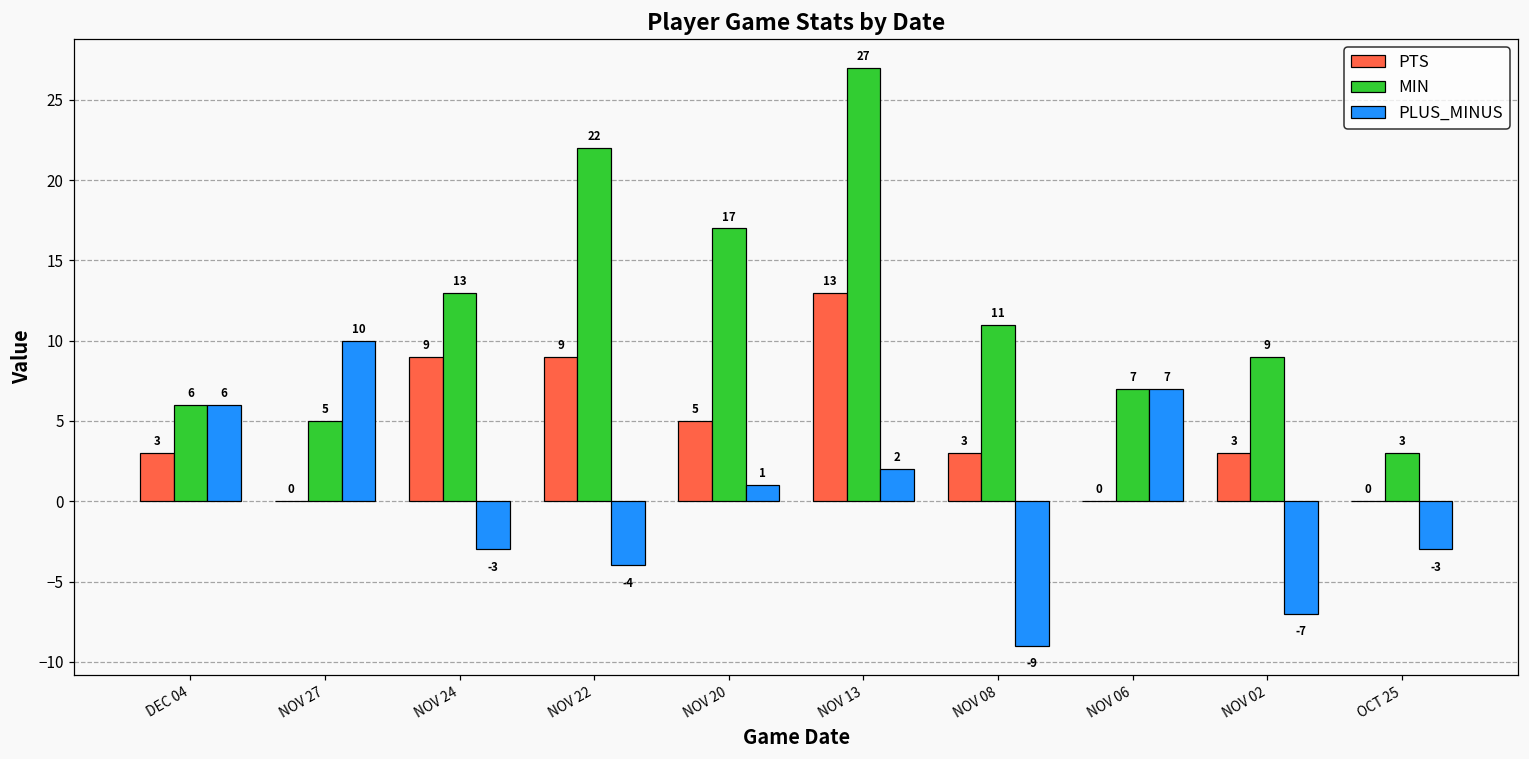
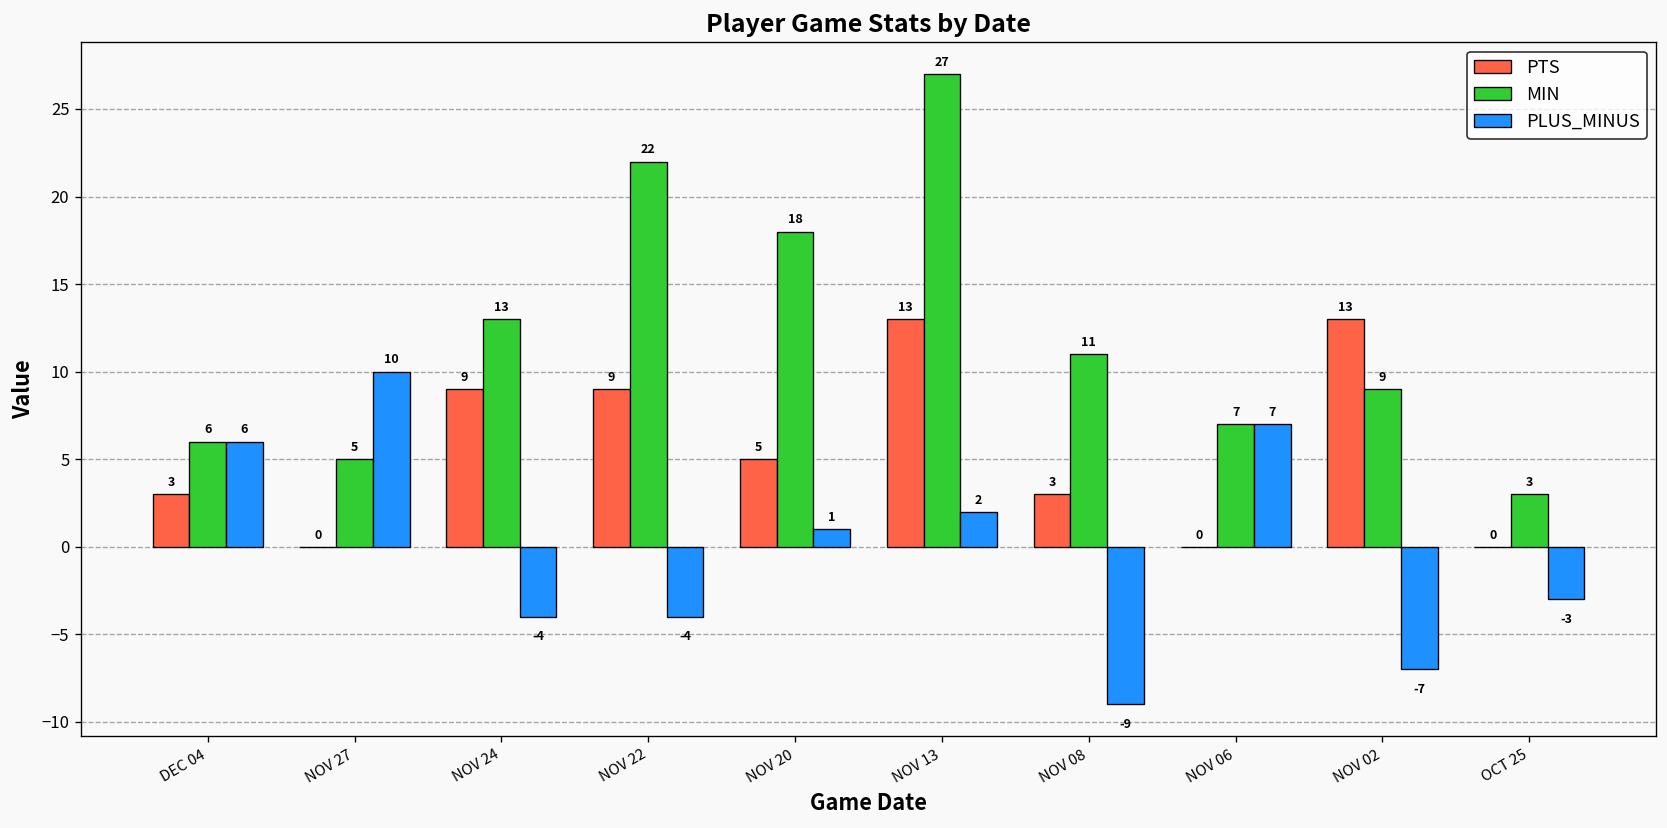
PLUS_MINUS, NOV 24: -3 -> -4
MIN, NOV 20: 17 -> 18
PTS, NOV 02: 3 -> 13
